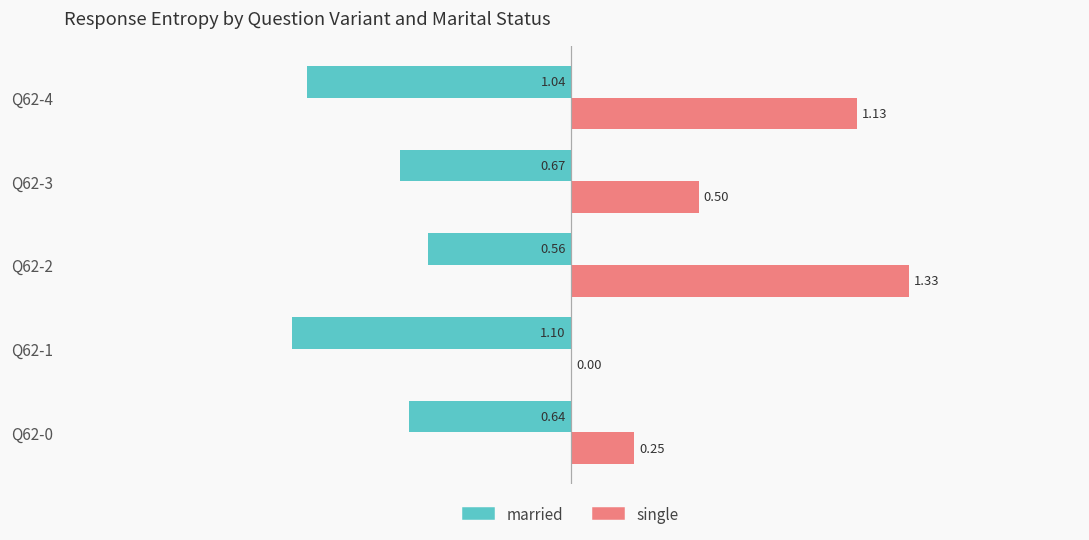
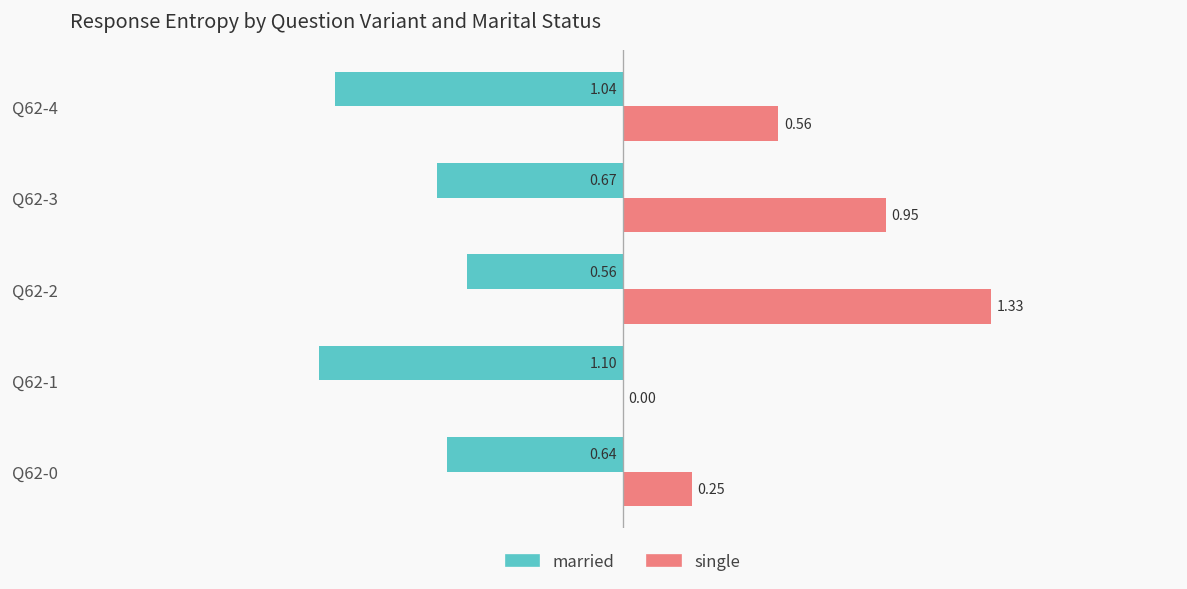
single, Q62-4: 1.13 -> 0.56
single, Q62-3: 0.50 -> 0.95
